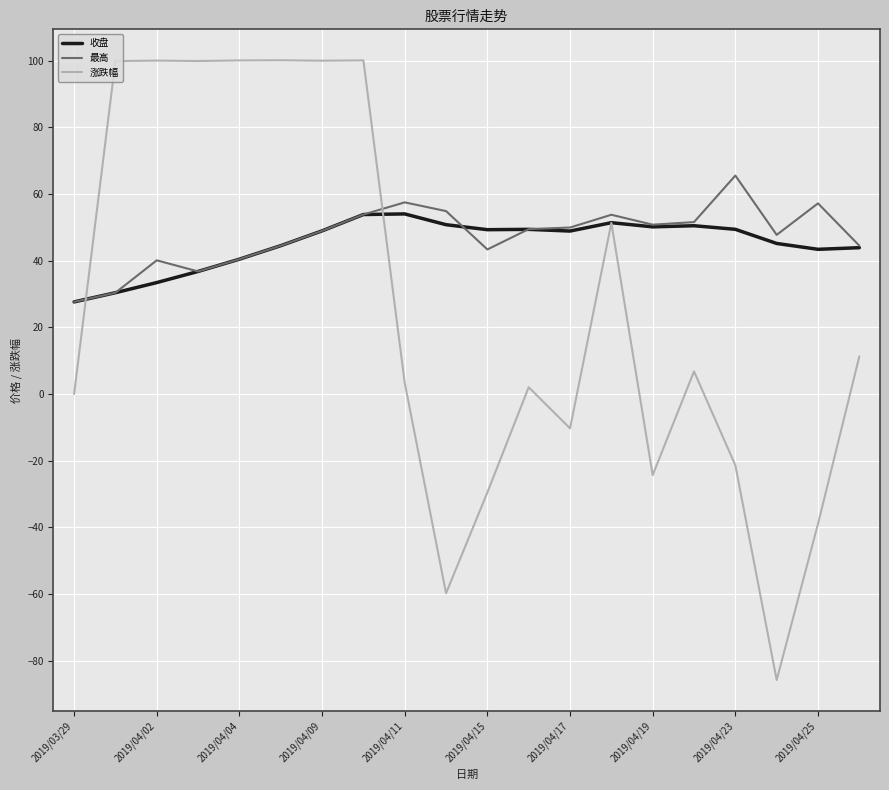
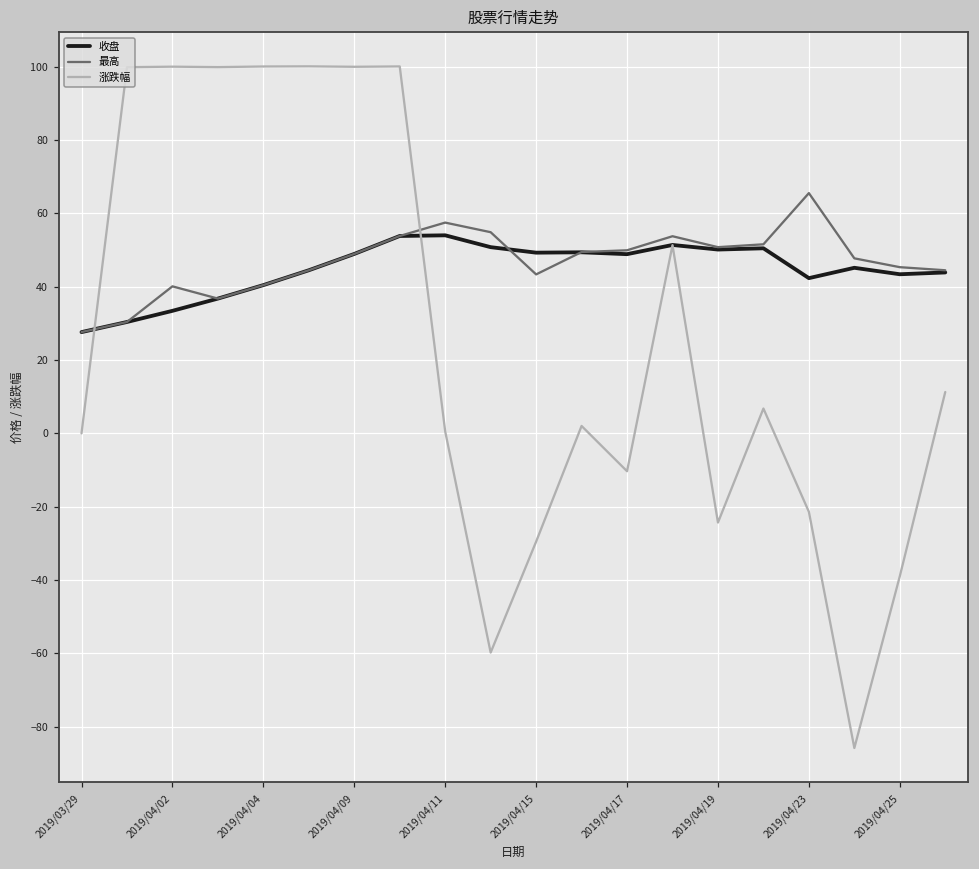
涨跌幅, 2019/04/11: 3 -> 1
收盘, 2019/04/23: 49 -> 42
最高, 2019/04/25: 57 -> 45
